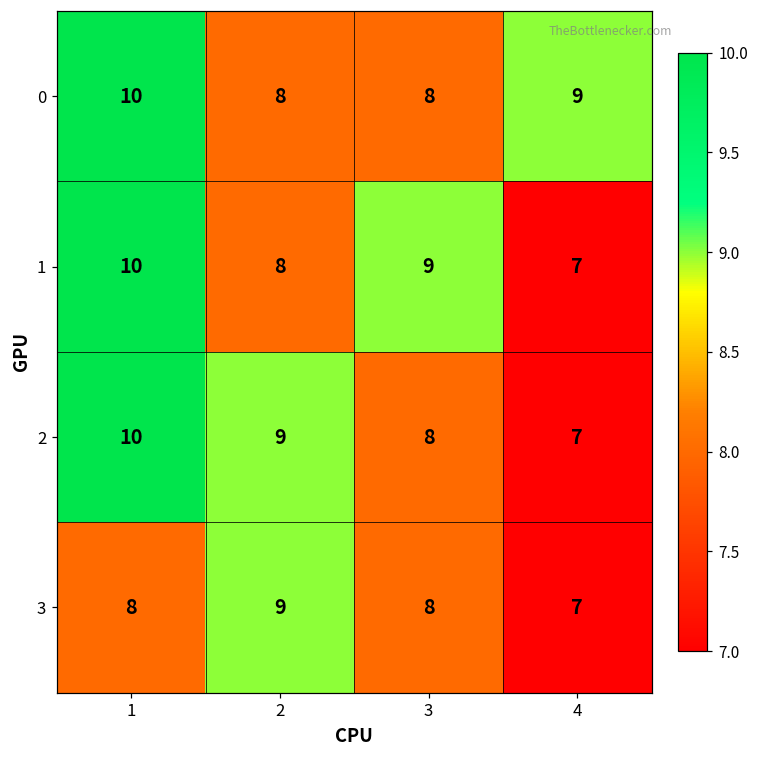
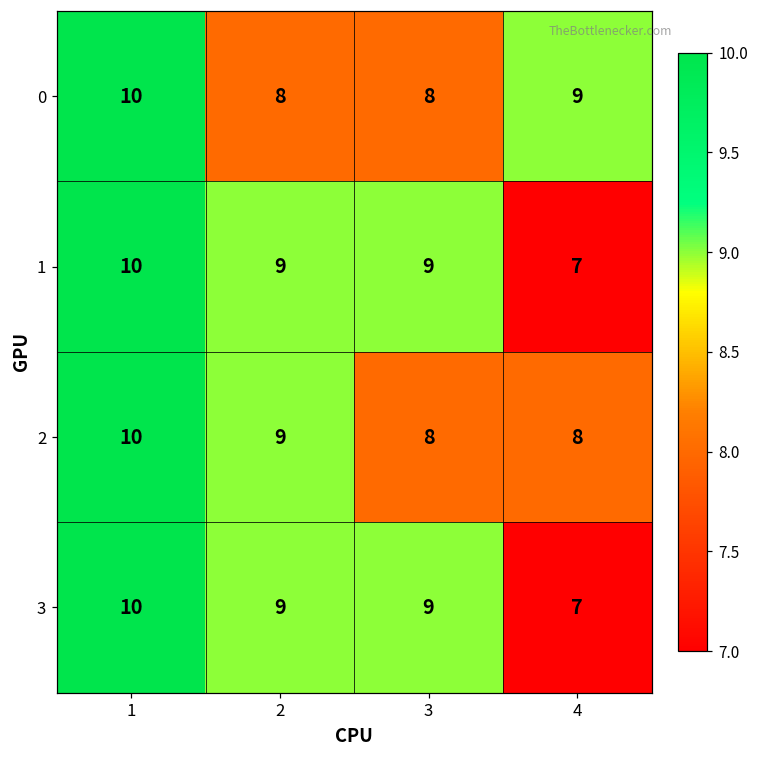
1, 2: 8 -> 9
2, 4: 7 -> 8
3, 1: 8 -> 10
3, 3: 8 -> 9
